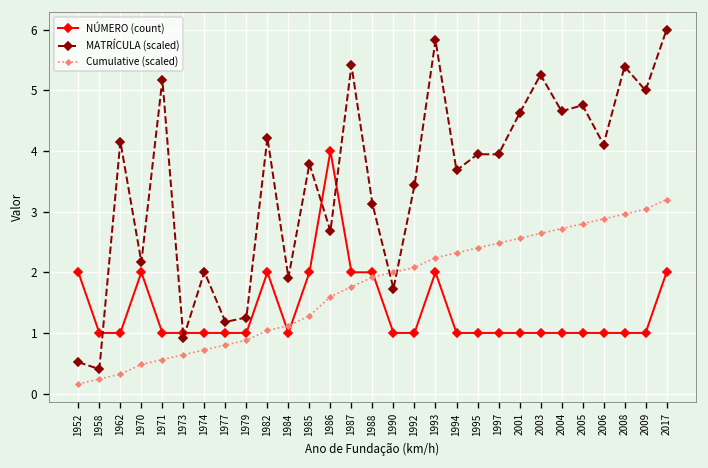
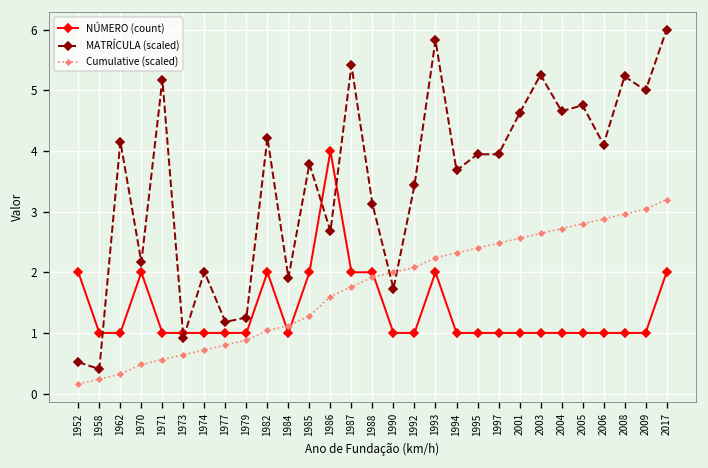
MATRÍCULA (scaled), 2008: 5.4 -> 5.2
